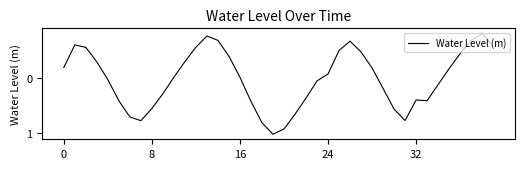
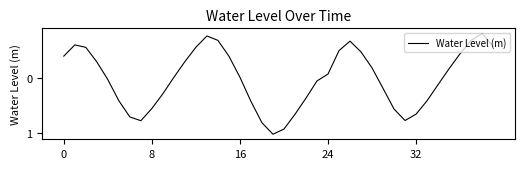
0: -0.2 -> -0.4
32: 0.4 -> 0.7
